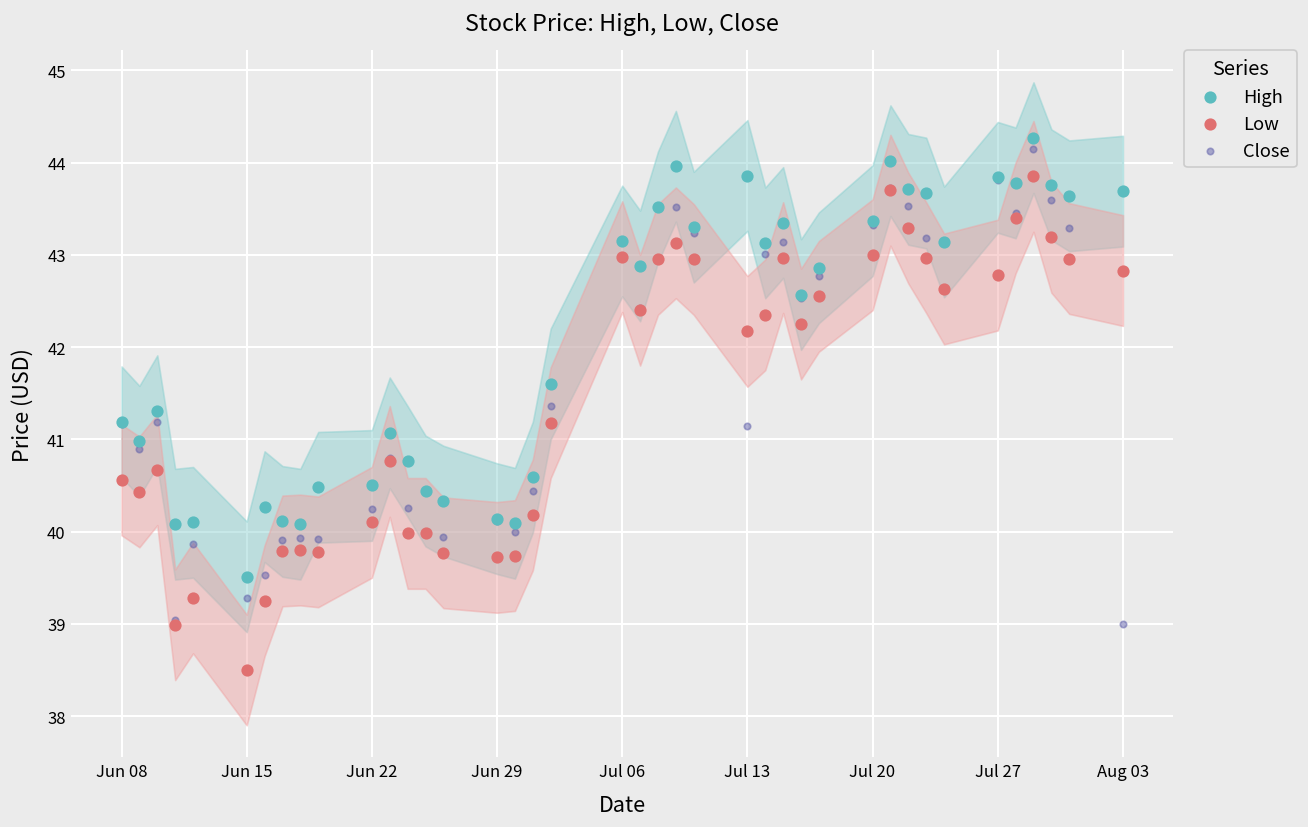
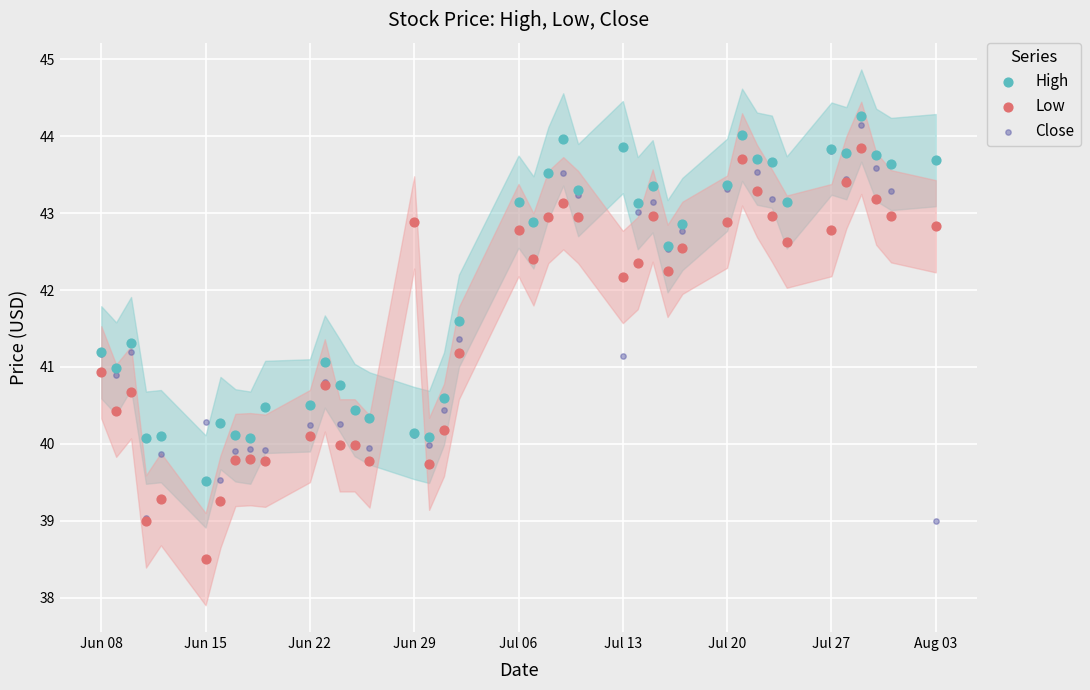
Low, Jun 08: 40.6 -> 40.9
Close, Jun 15: 39.3 -> 40.3
Low, Jun 29: 39.7 -> 42.9
Low, Jul 06: 43.0 -> 42.8
Low, Jul 20: 43.0 -> 42.9
